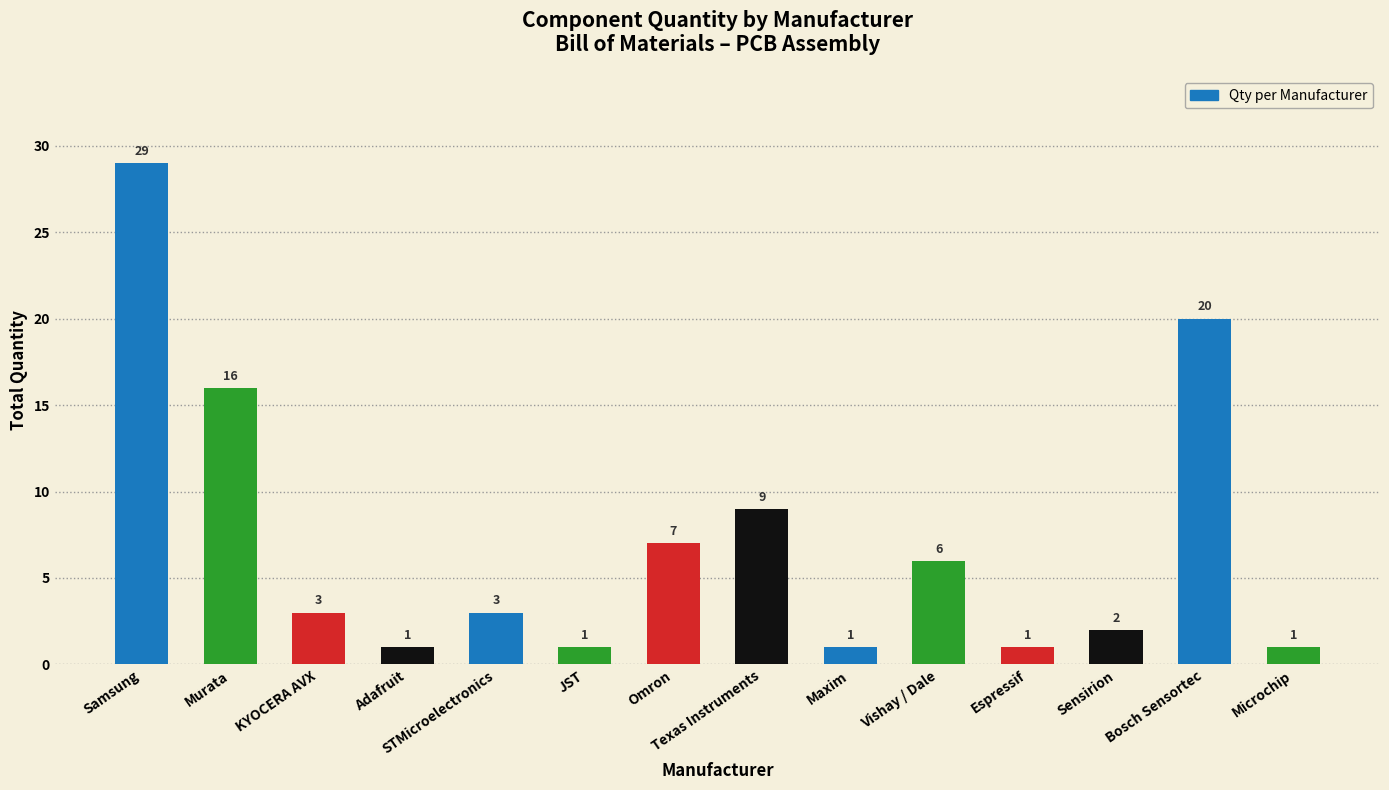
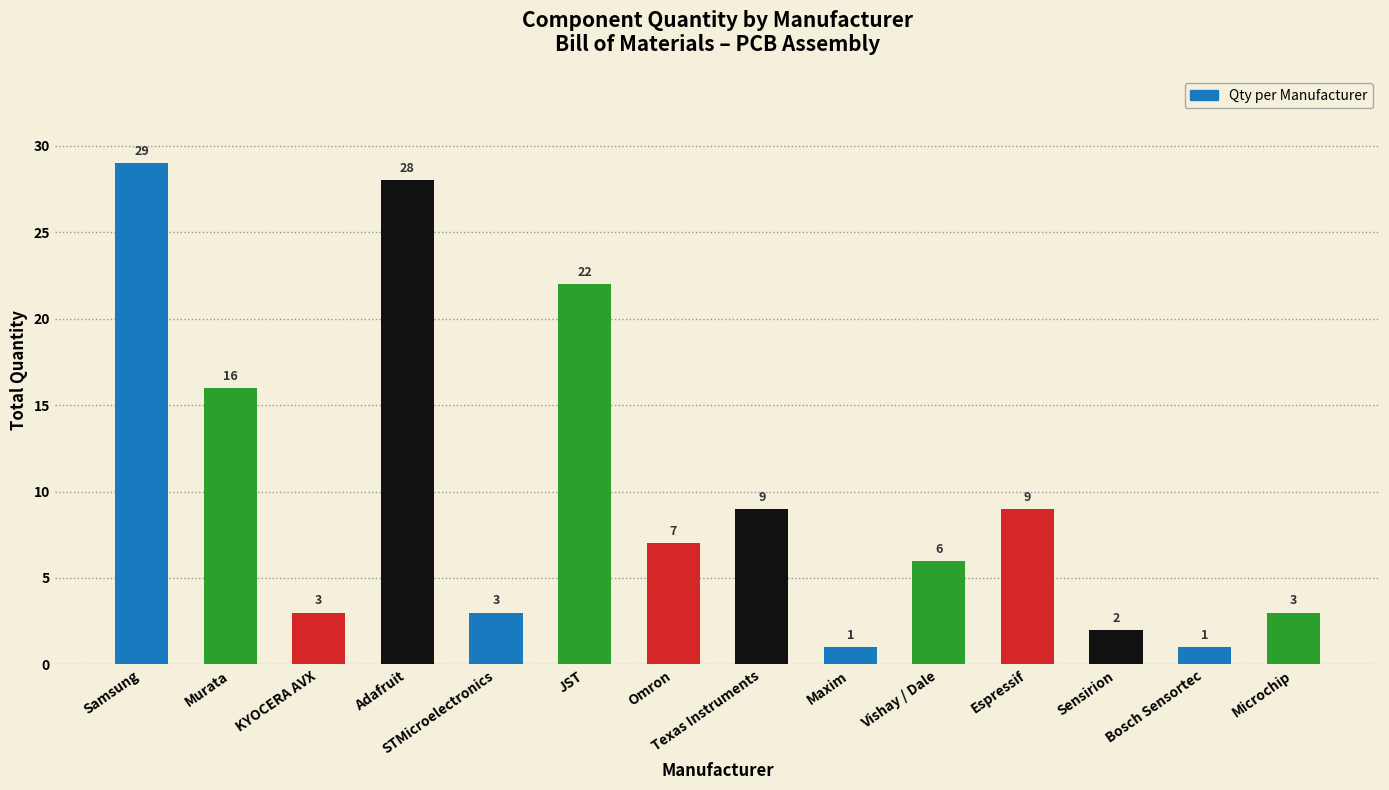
Adafruit: 1 -> 28
JST: 1 -> 22
Espressif: 1 -> 9
Bosch Sensortec: 20 -> 1
Microchip: 1 -> 3
